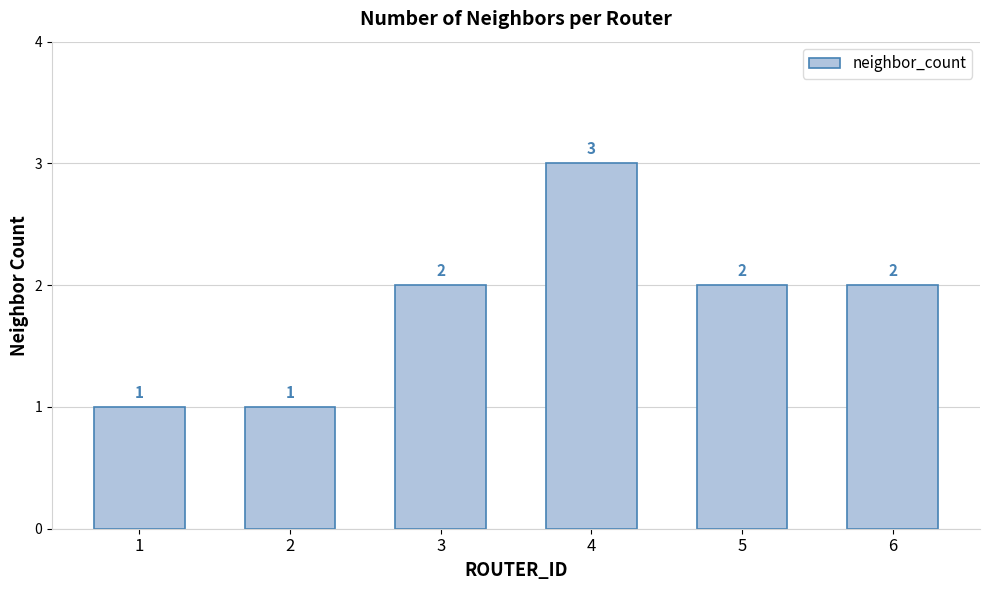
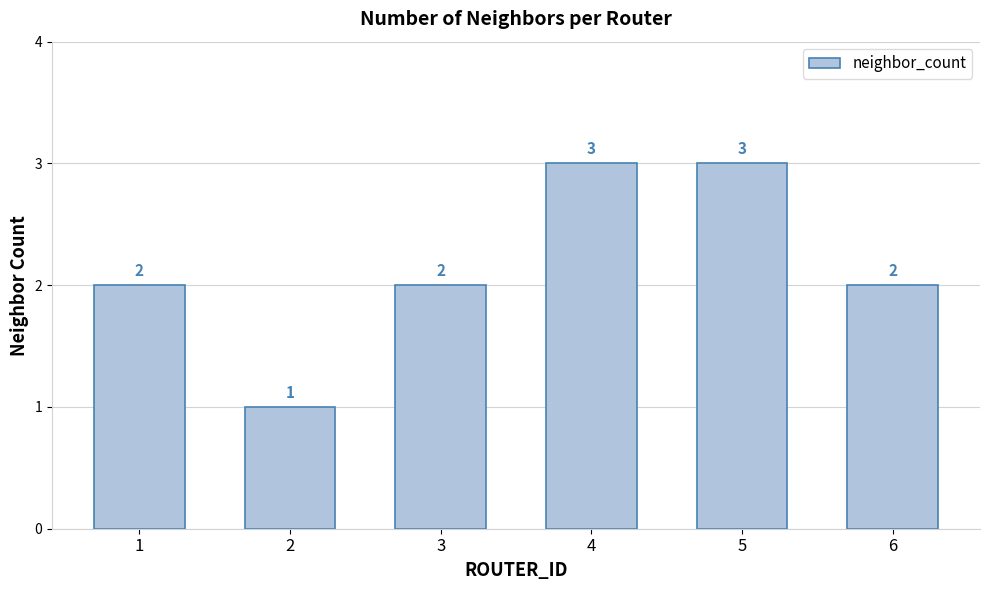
1: 1 -> 2
5: 2 -> 3
